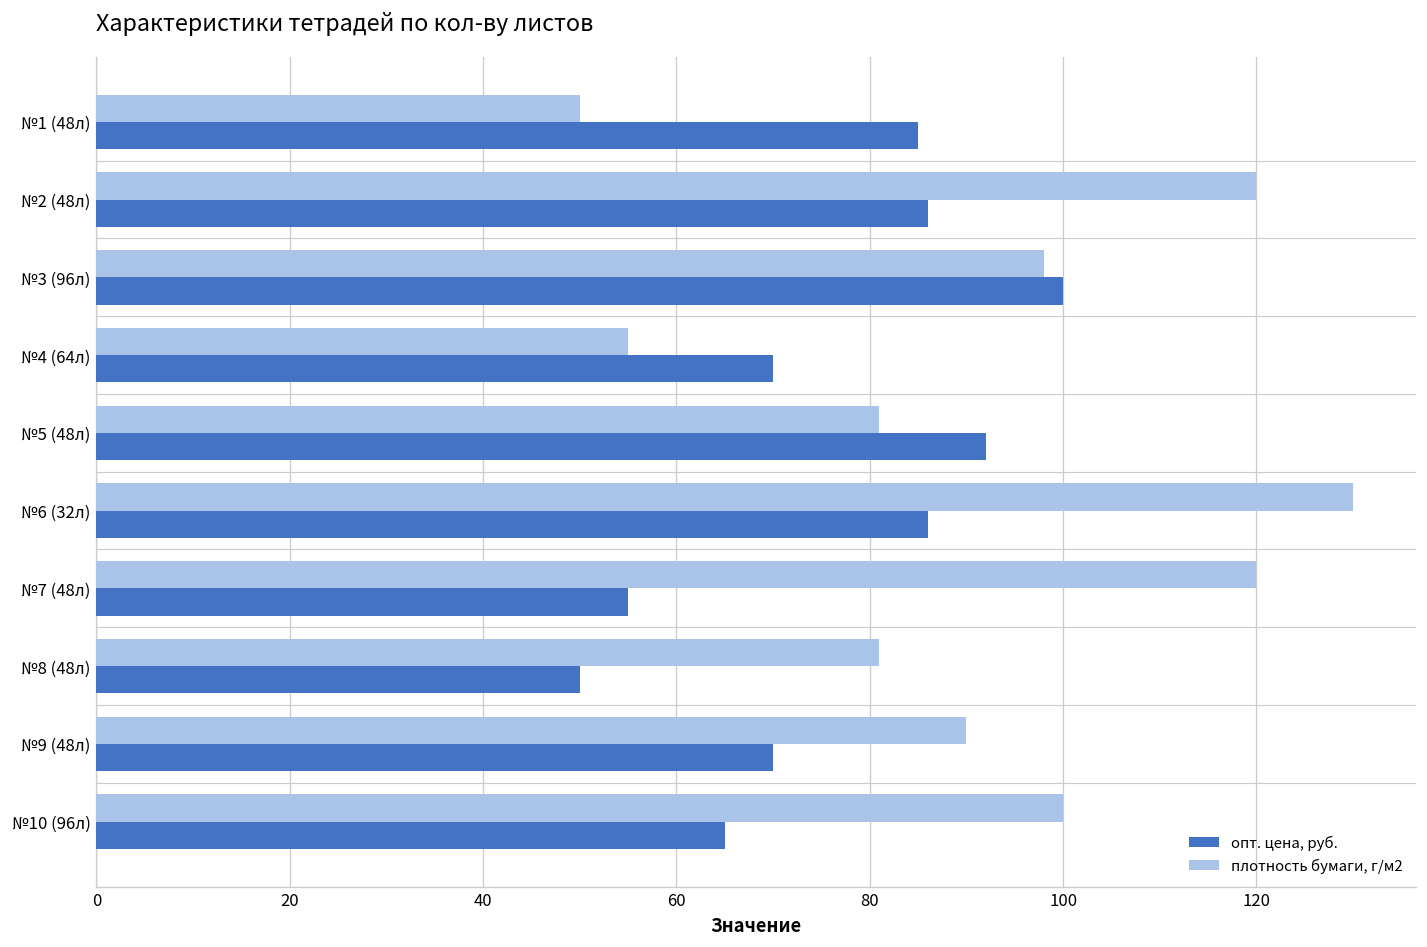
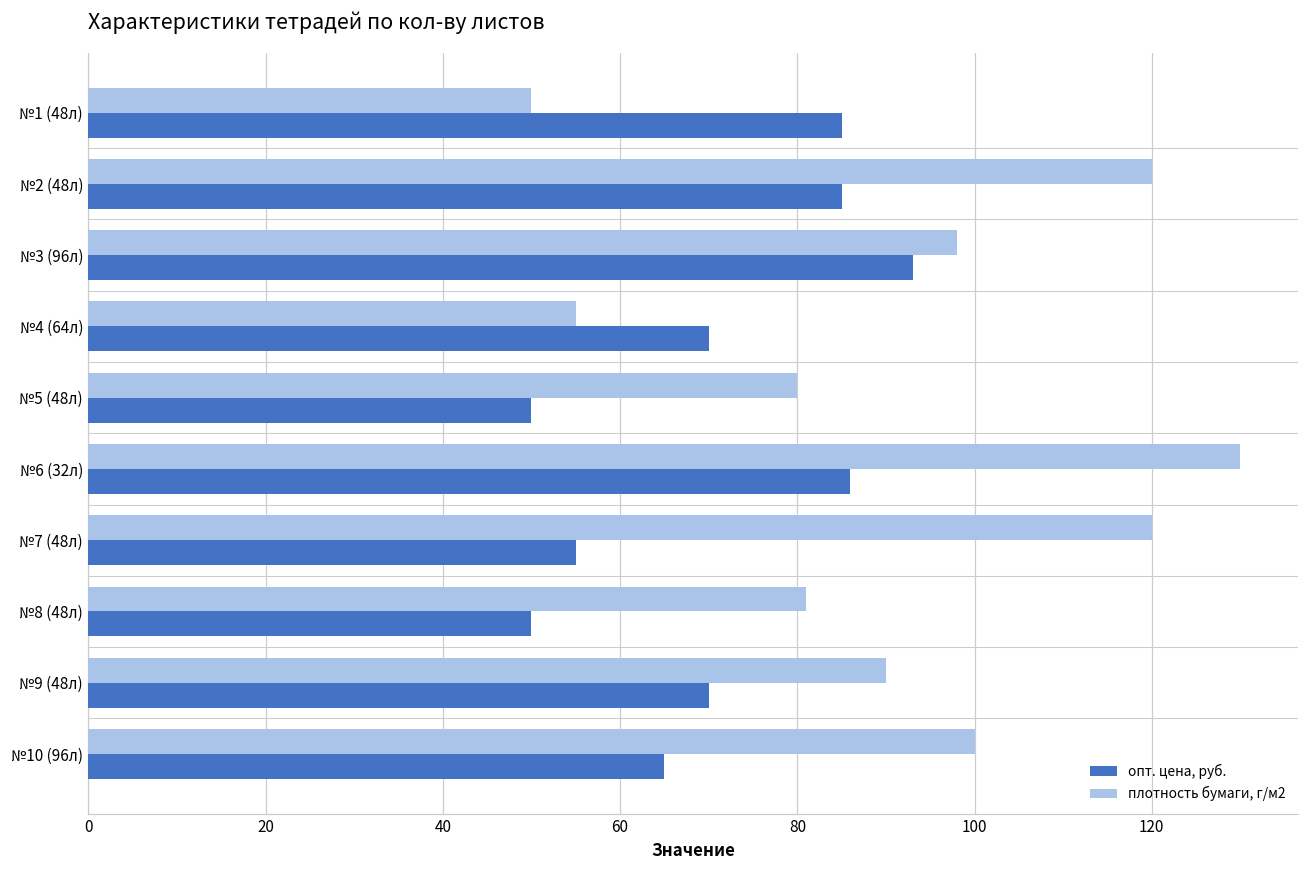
опт. цена, руб., №2 (48л): 86 -> 85
опт. цена, руб., №3 (96л): 100 -> 93
плотность бумаги, г/м2, №5 (48л): 81 -> 80
опт. цена, руб., №5 (48л): 92 -> 50
